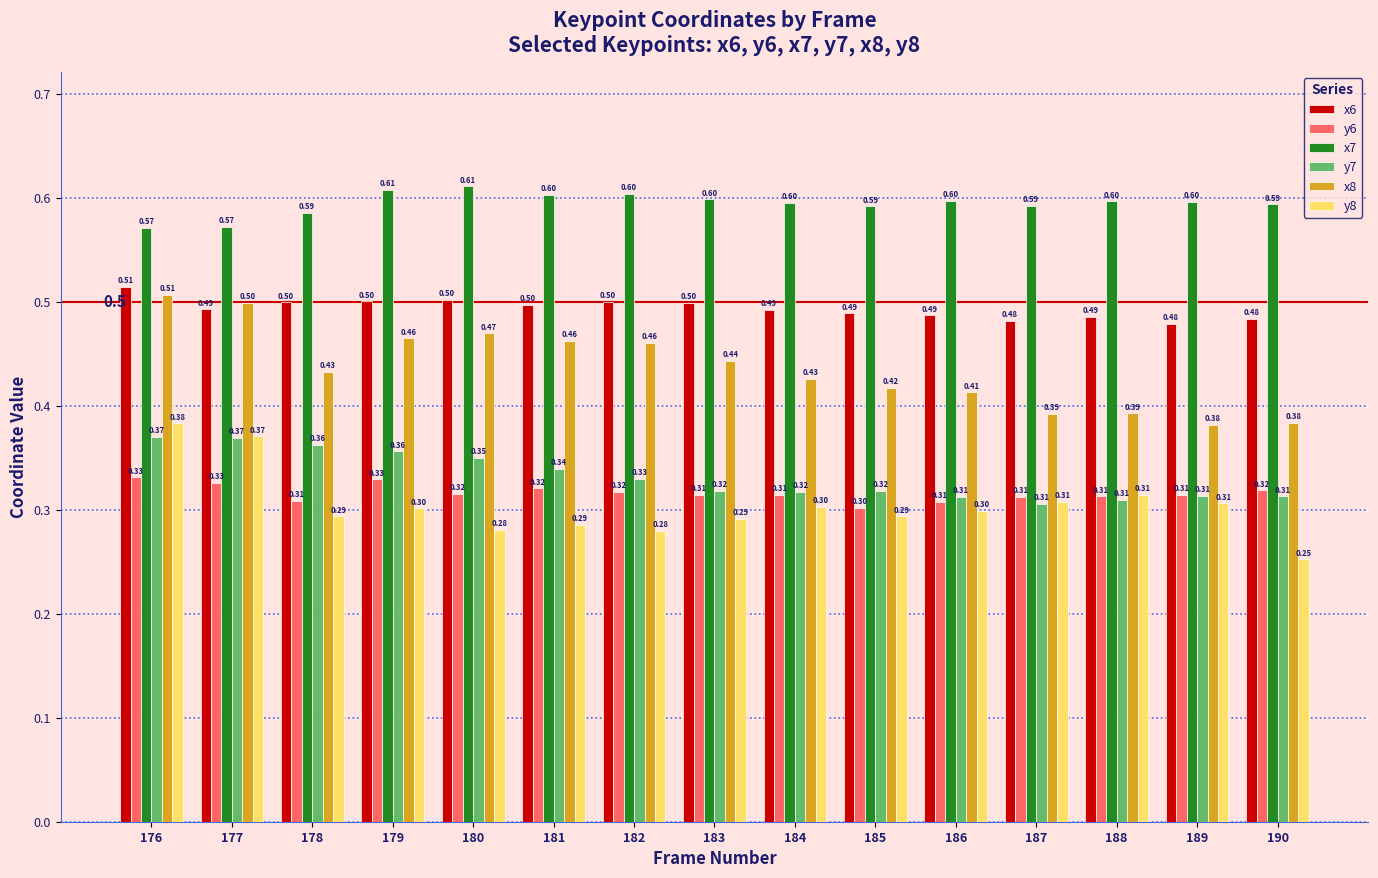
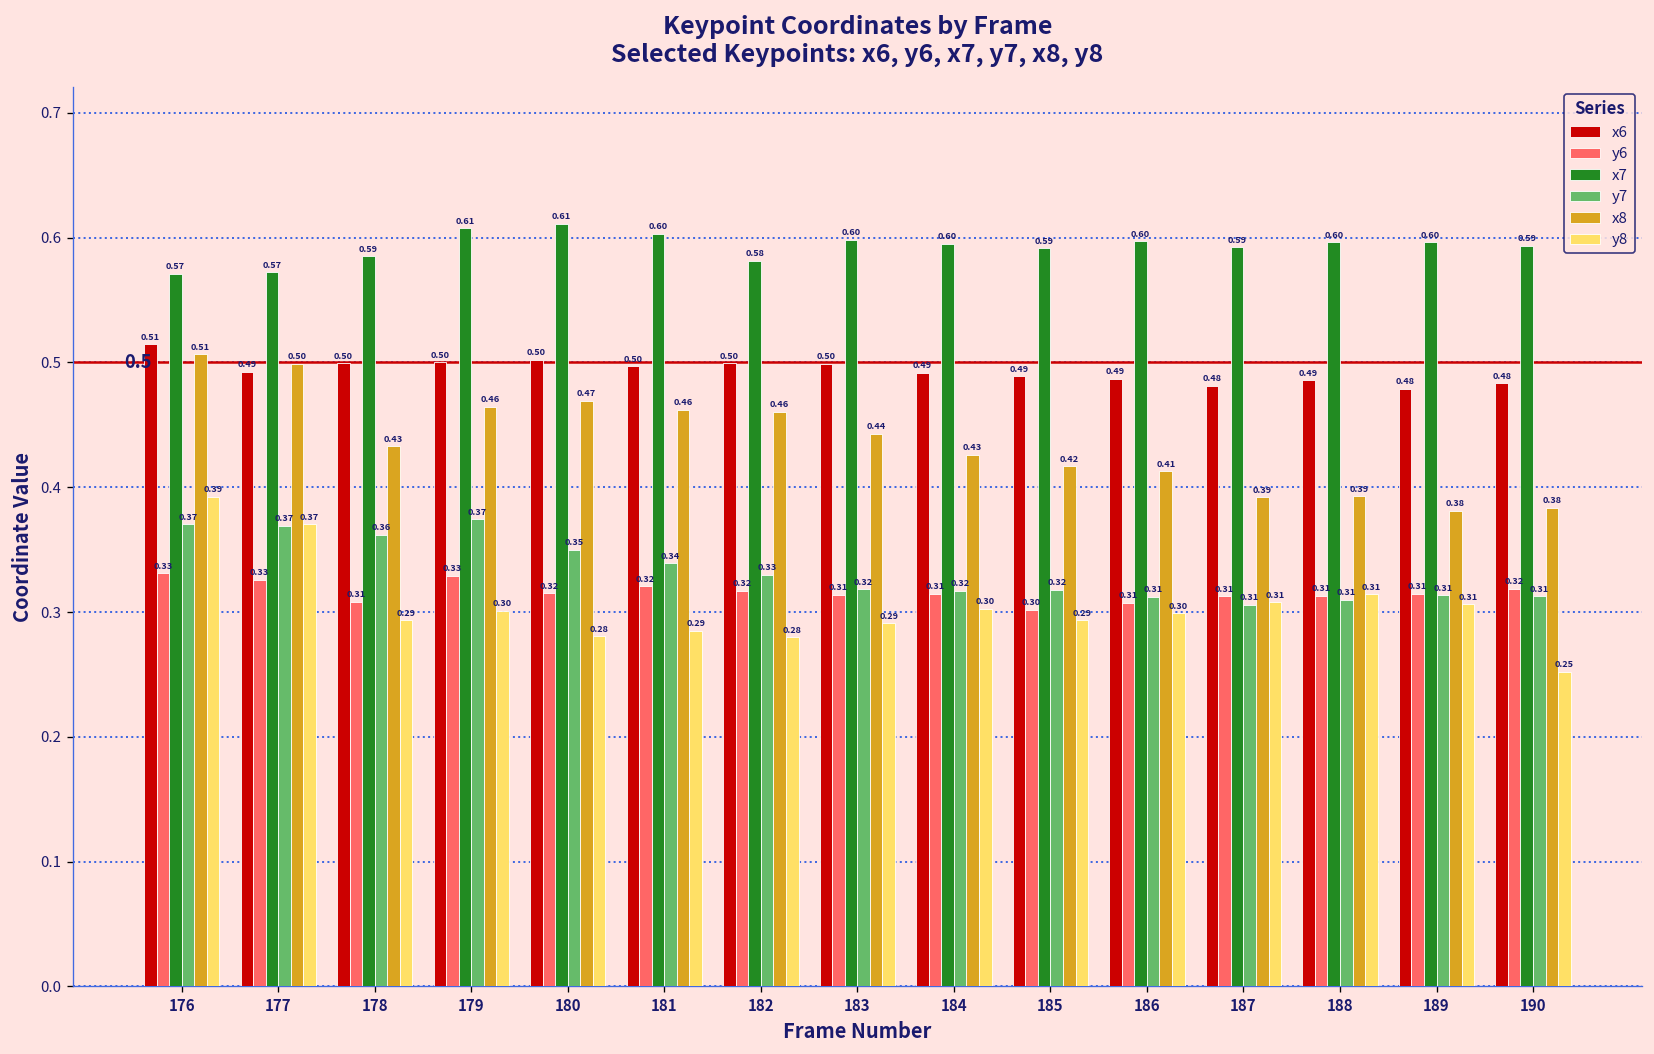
y8, 176: 0.38 -> 0.39
y7, 179: 0.36 -> 0.37
x7, 182: 0.60 -> 0.58
